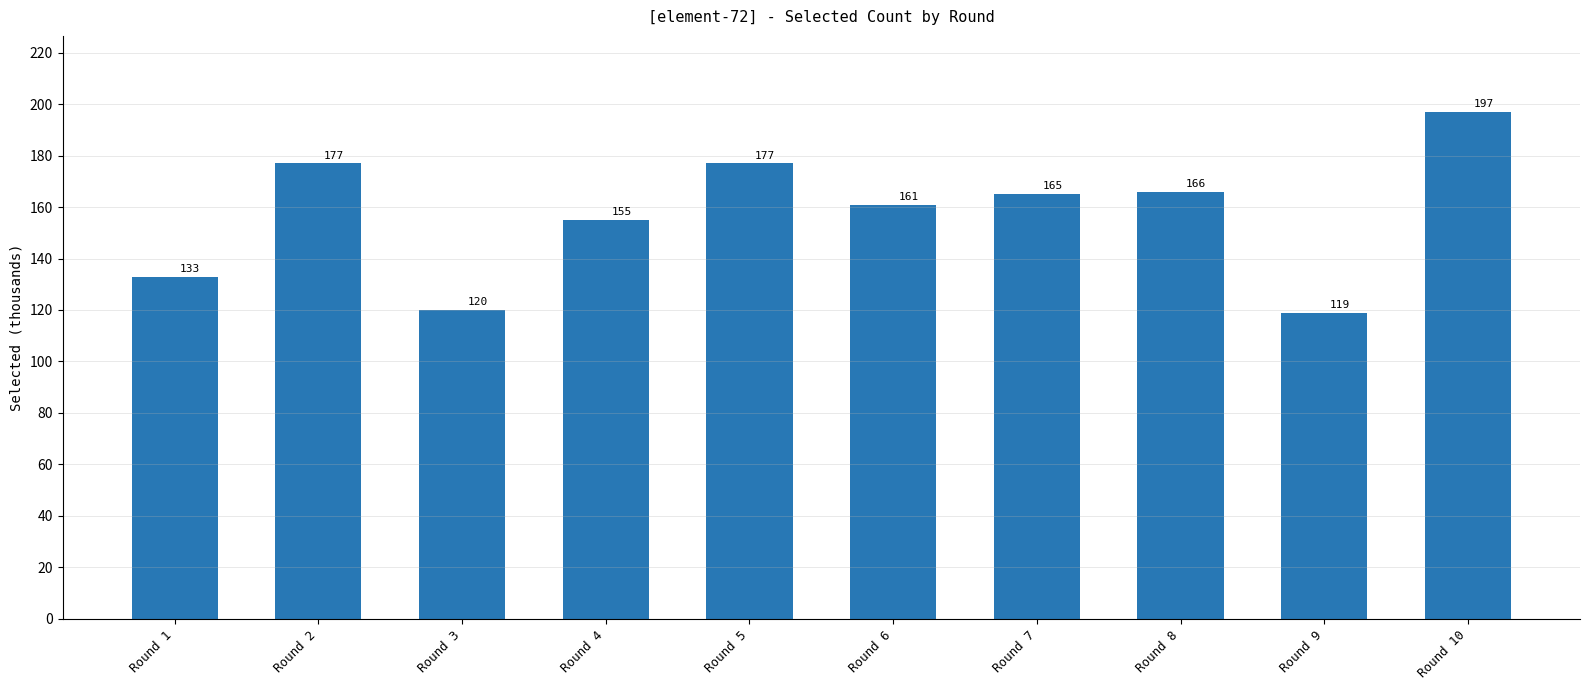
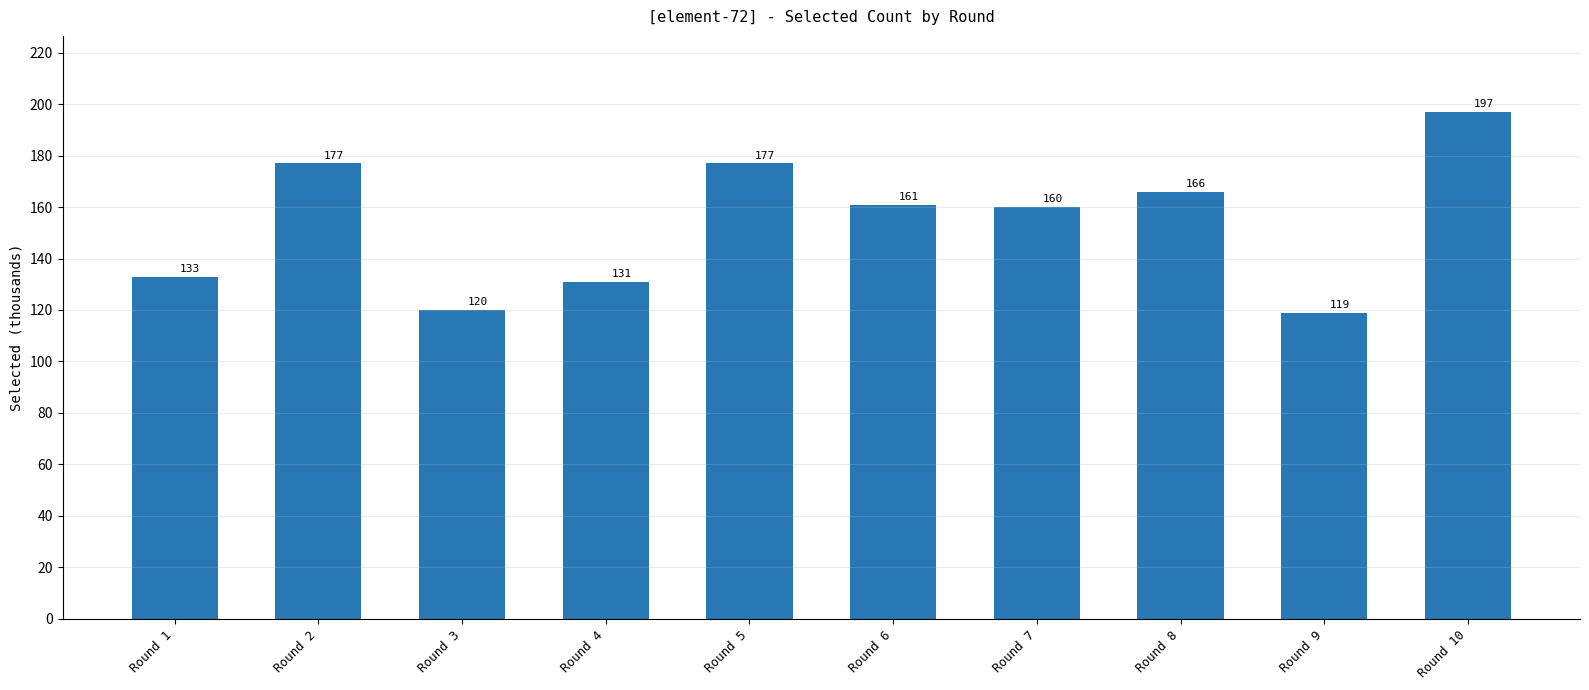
Round 4: 155 -> 131
Round 7: 165 -> 160
